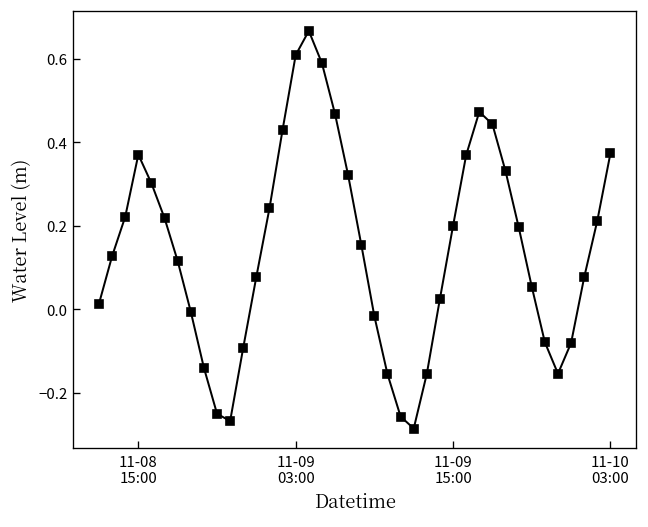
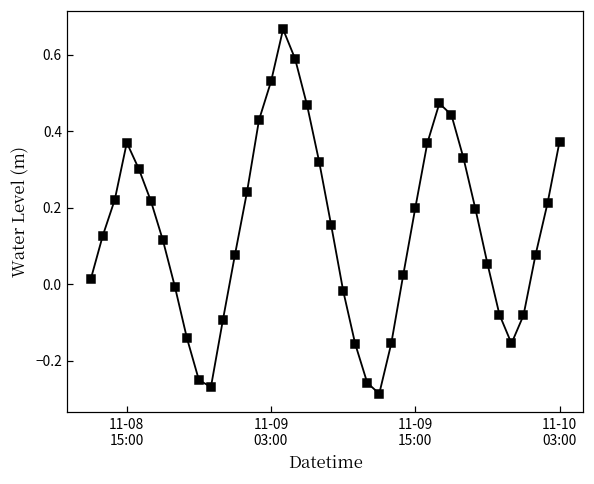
11-09 03:00: 0.61 -> 0.53
